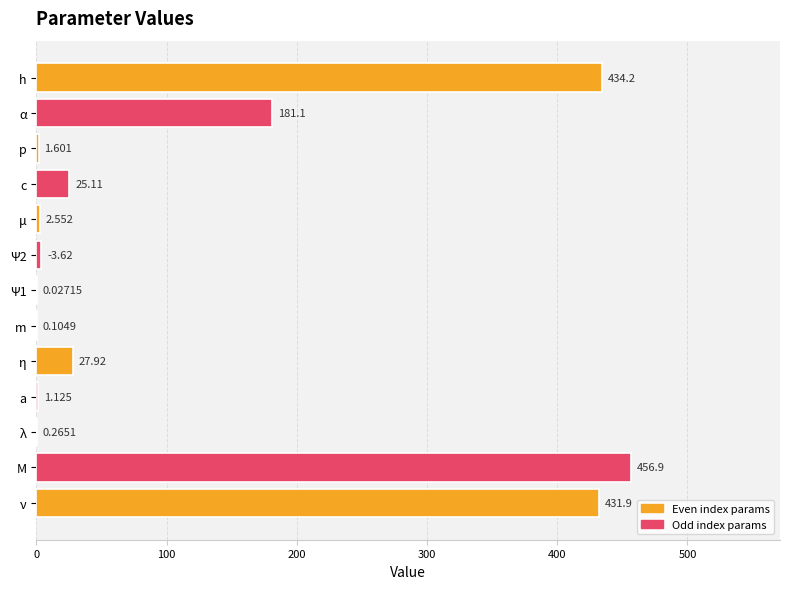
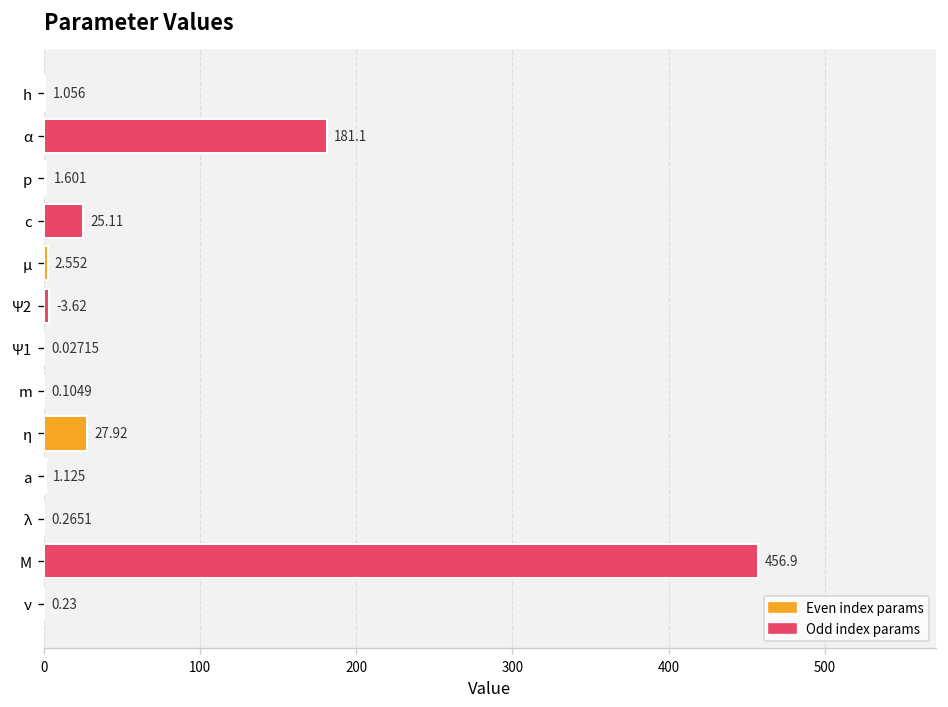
h: 434.2 -> 1.056
ν: 431.9 -> 0.23
